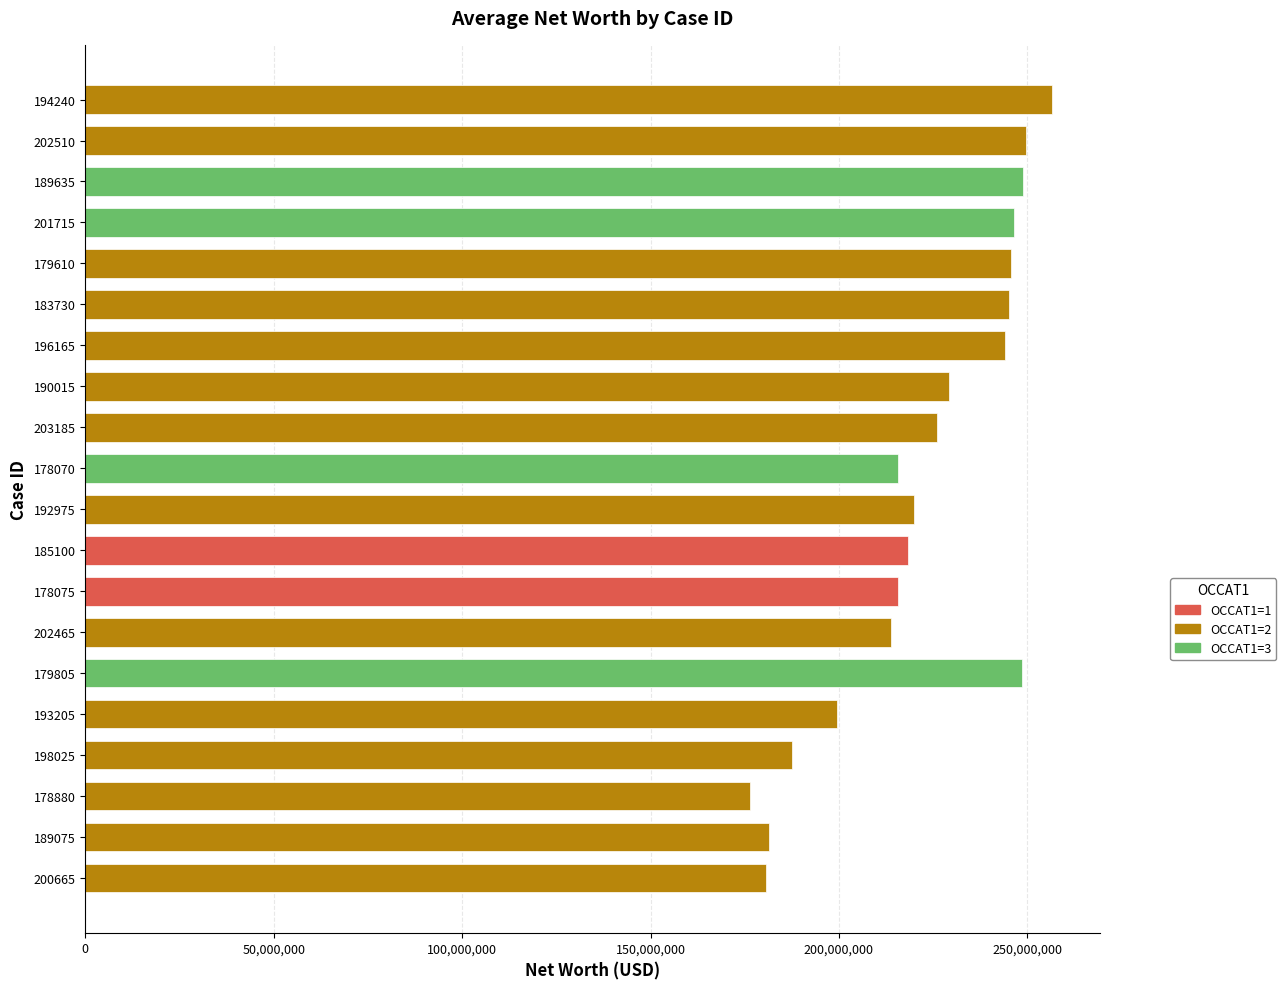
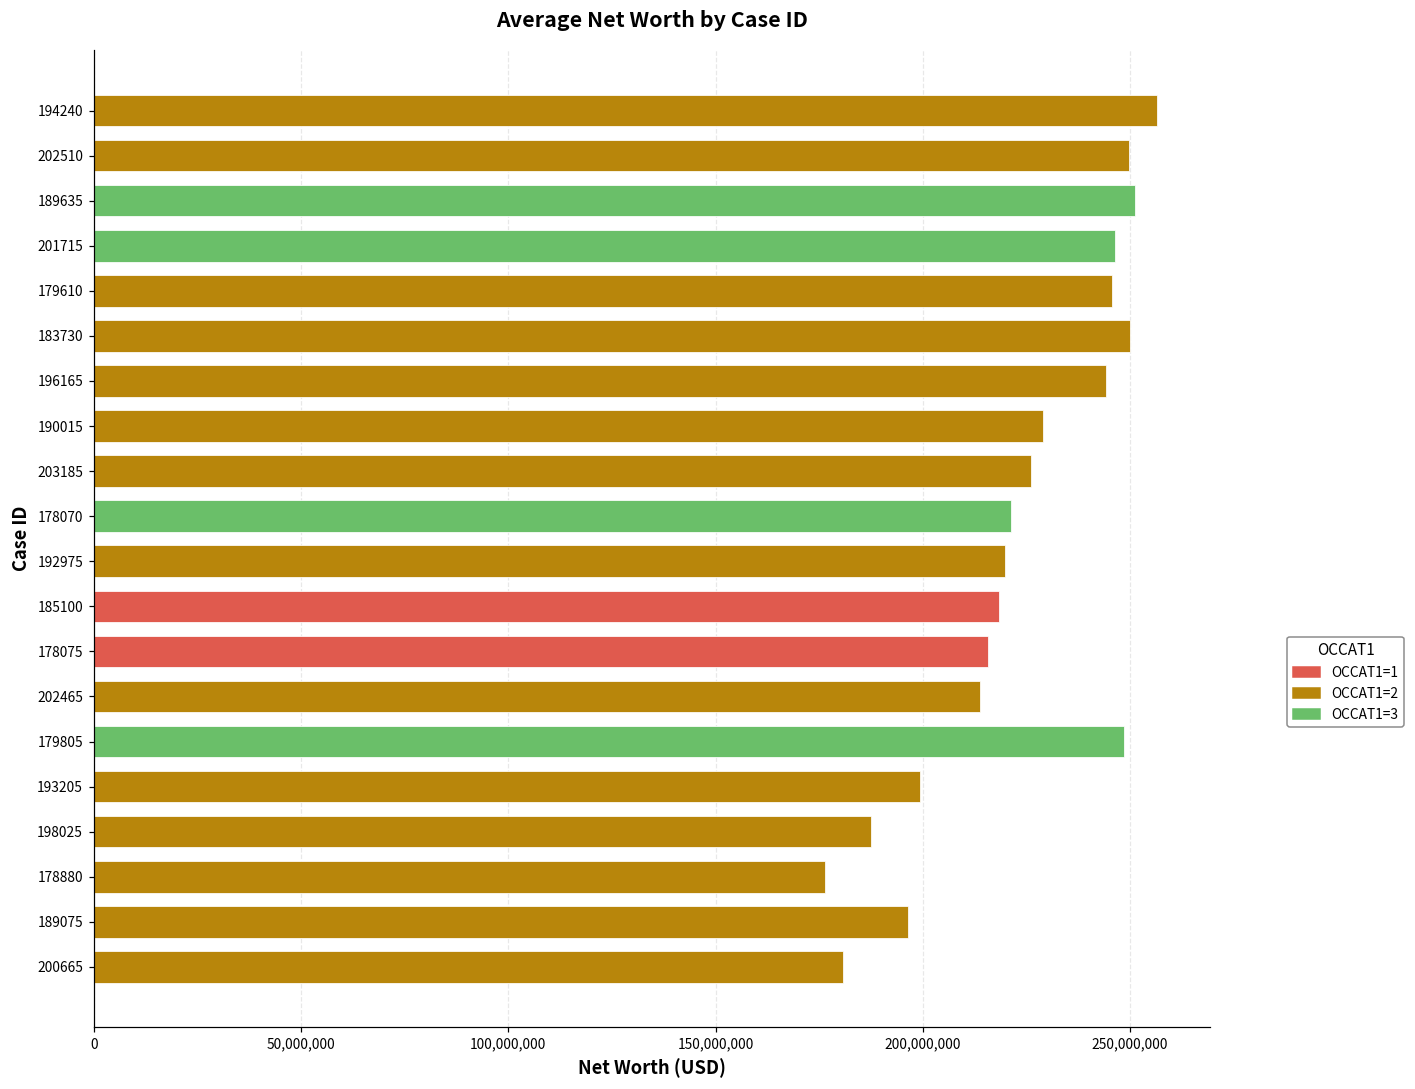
189635: 249,000,000 -> 251,000,000
183730: 245,000,000 -> 250,000,000
178070: 216,000,000 -> 221,000,000
189075: 182,000,000 -> 196,000,000
